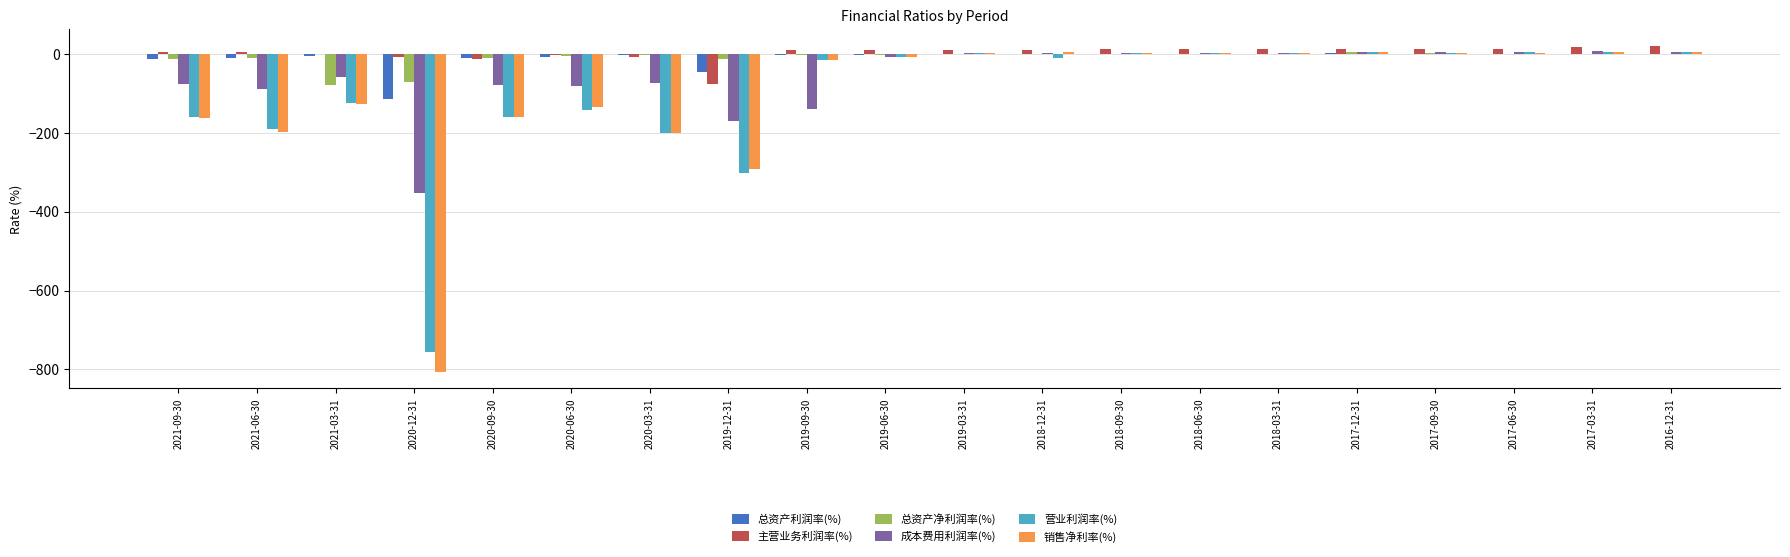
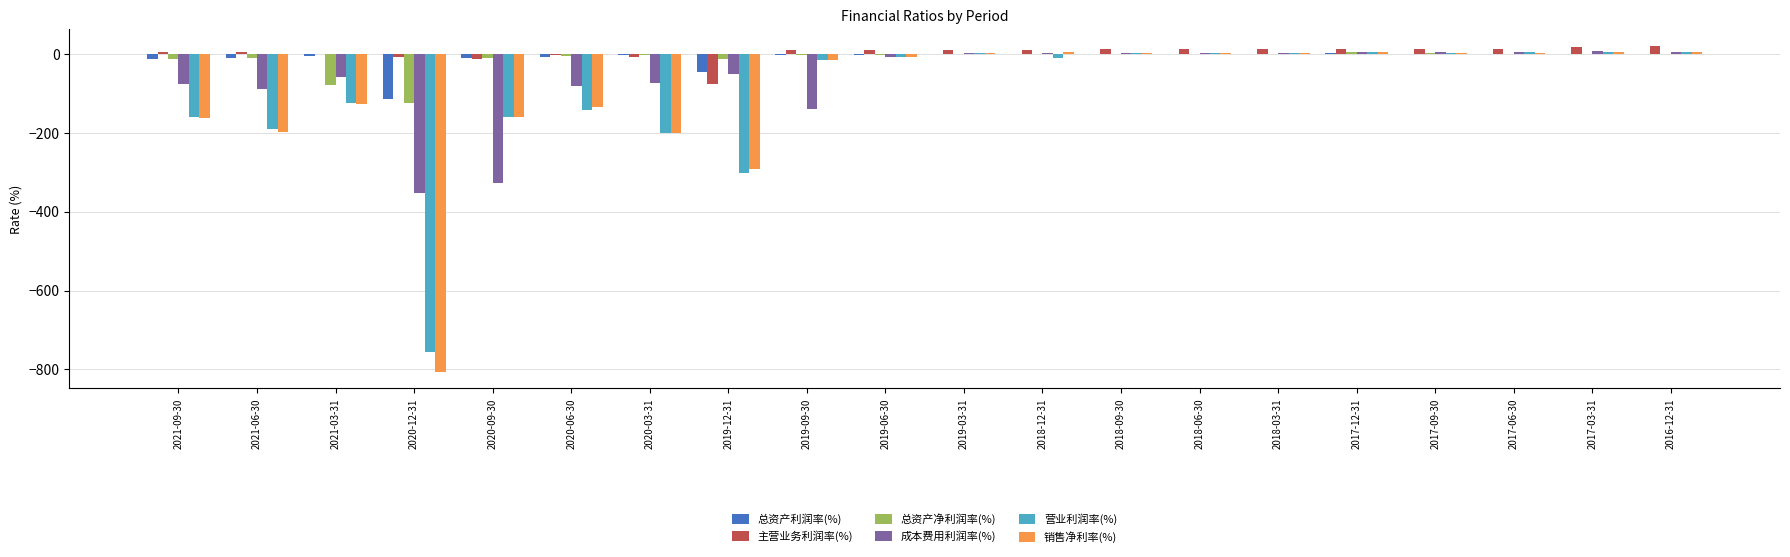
总资产净利润率(%), 2020-12-31: -70 -> -120
成本费用利润率(%), 2020-09-30: -80 -> -330
成本费用利润率(%), 2019-12-31: -170 -> -50
